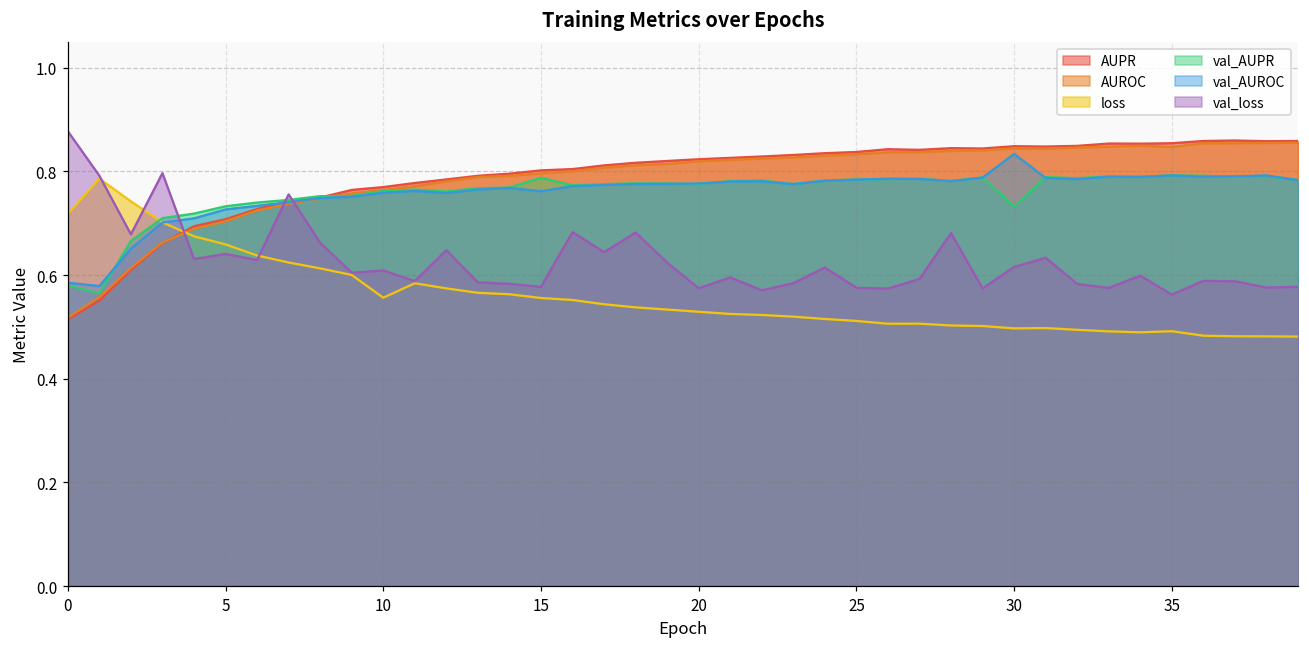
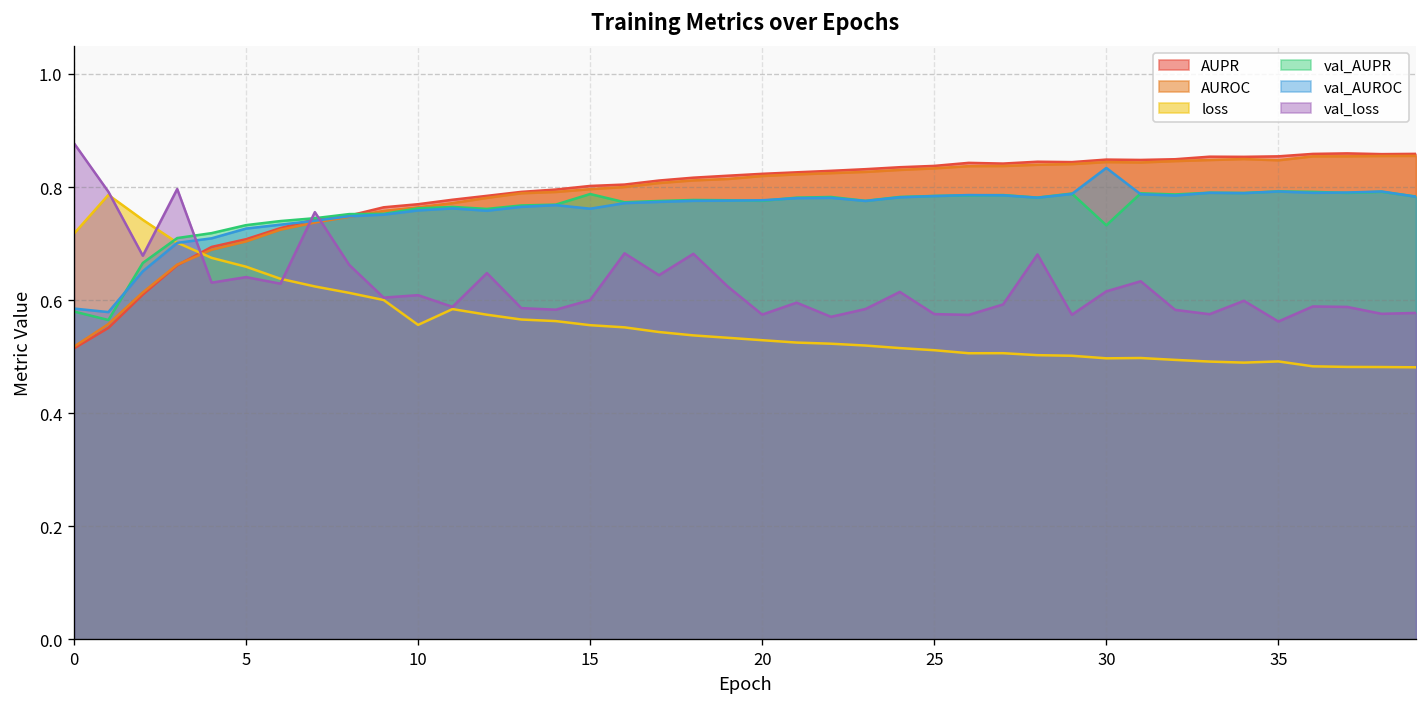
val_loss, 15: 0.58 -> 0.60
